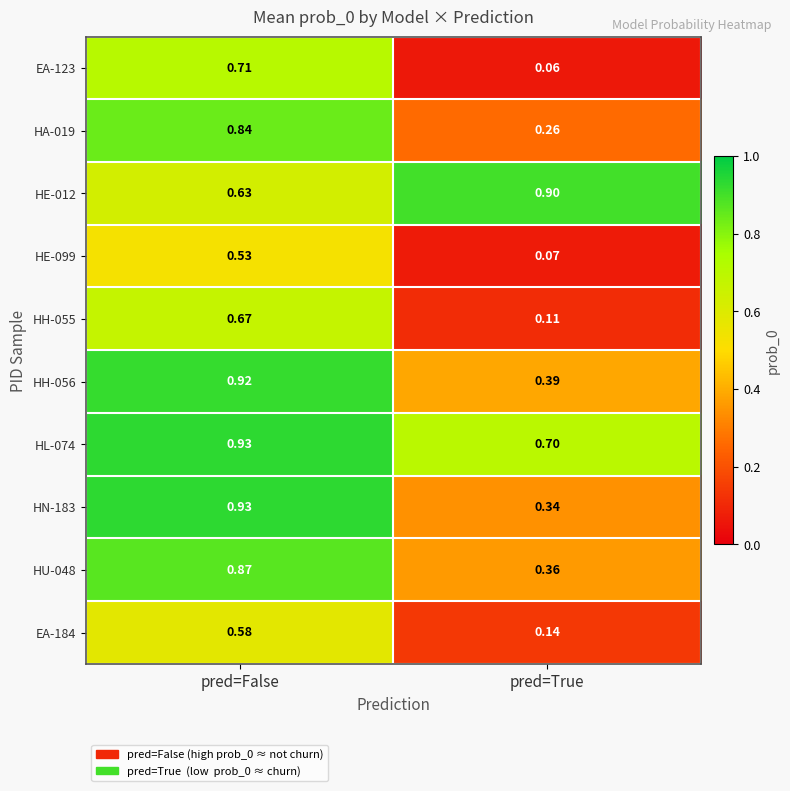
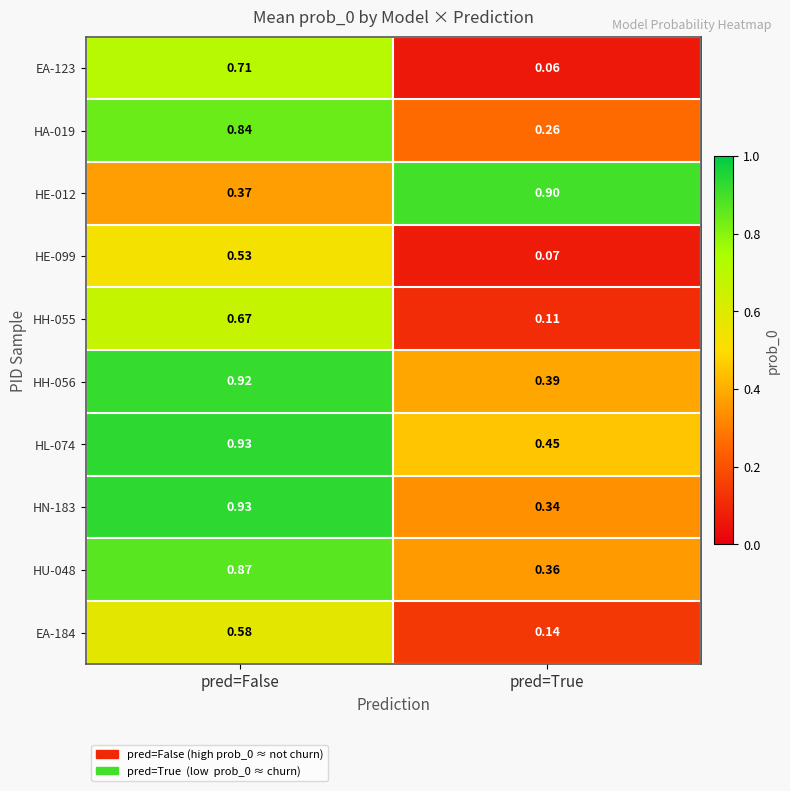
HE-012, pred=False: 0.63 -> 0.37
HL-074, pred=True: 0.70 -> 0.45
